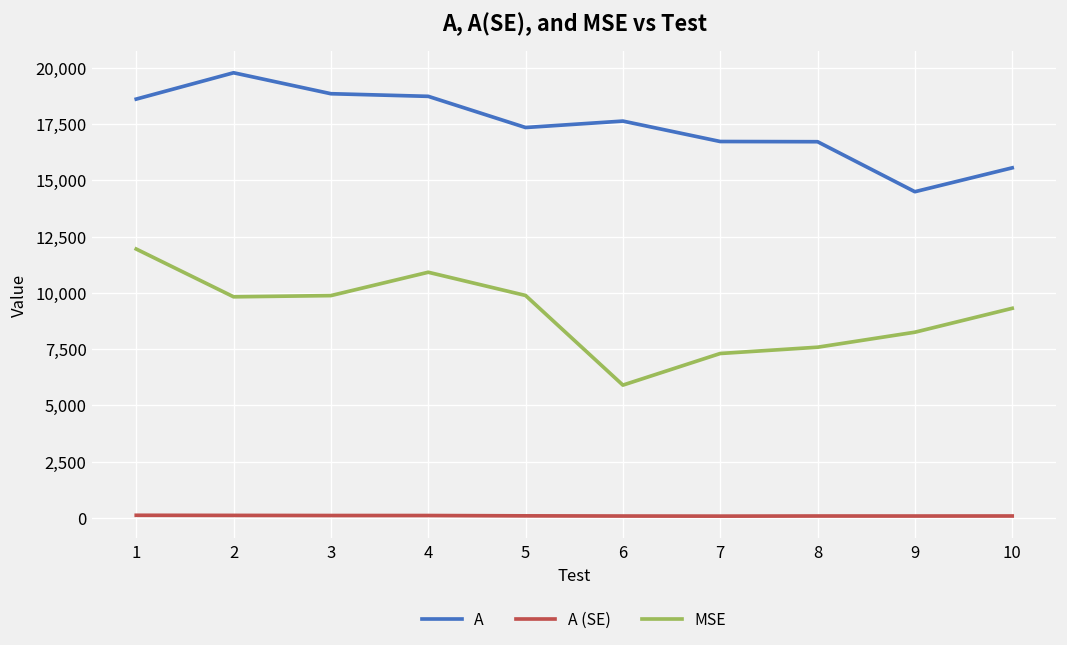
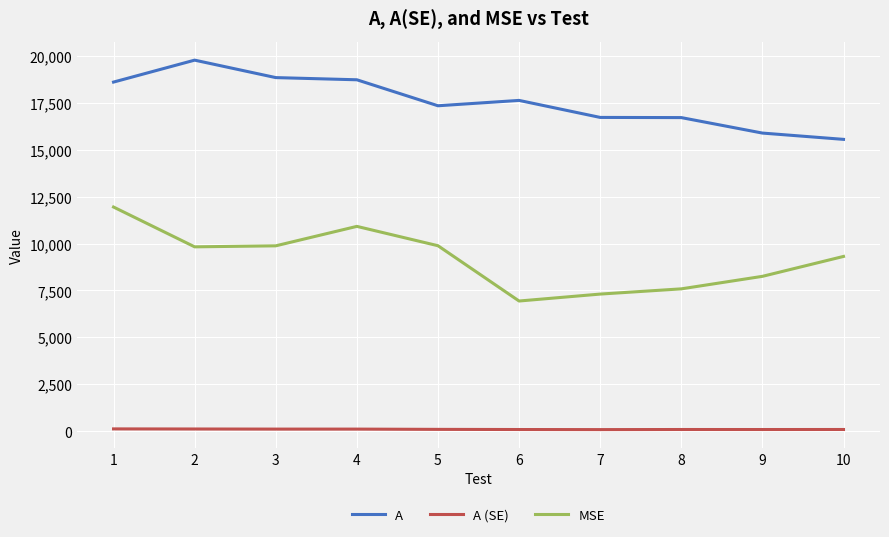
MSE, 6: 5,900 -> 6,900
A, 9: 14,500 -> 15,900
